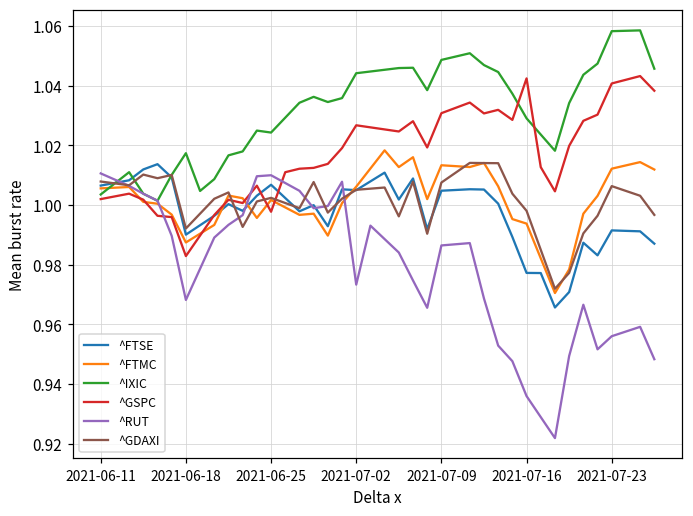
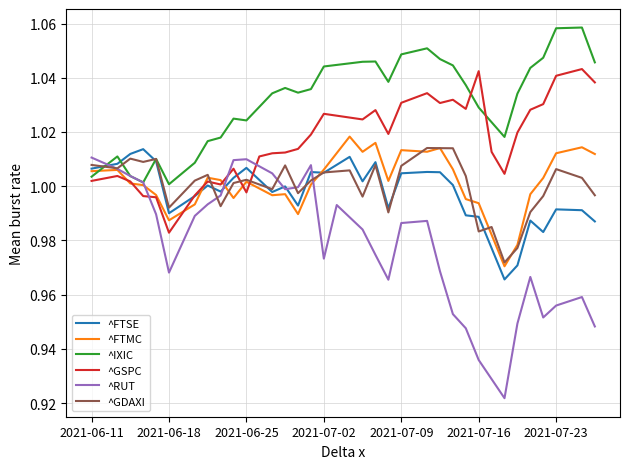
^IXIC, 2021-06-18: 1.017 -> 1.001
^FTSE, 2021-07-16: 0.977 -> 0.989
^GDAXI, 2021-07-16: 0.998 -> 0.983
